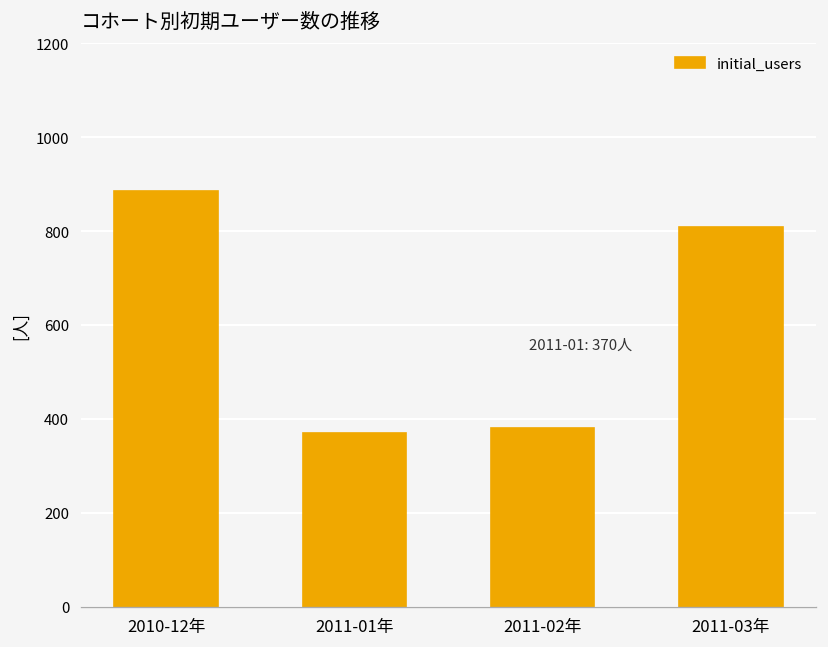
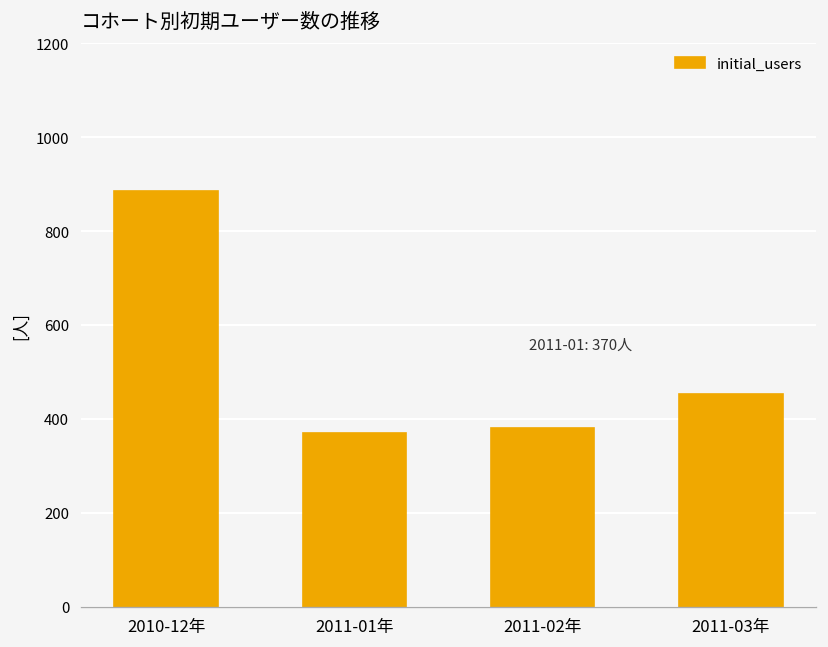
2011-03年: 810 -> 450
